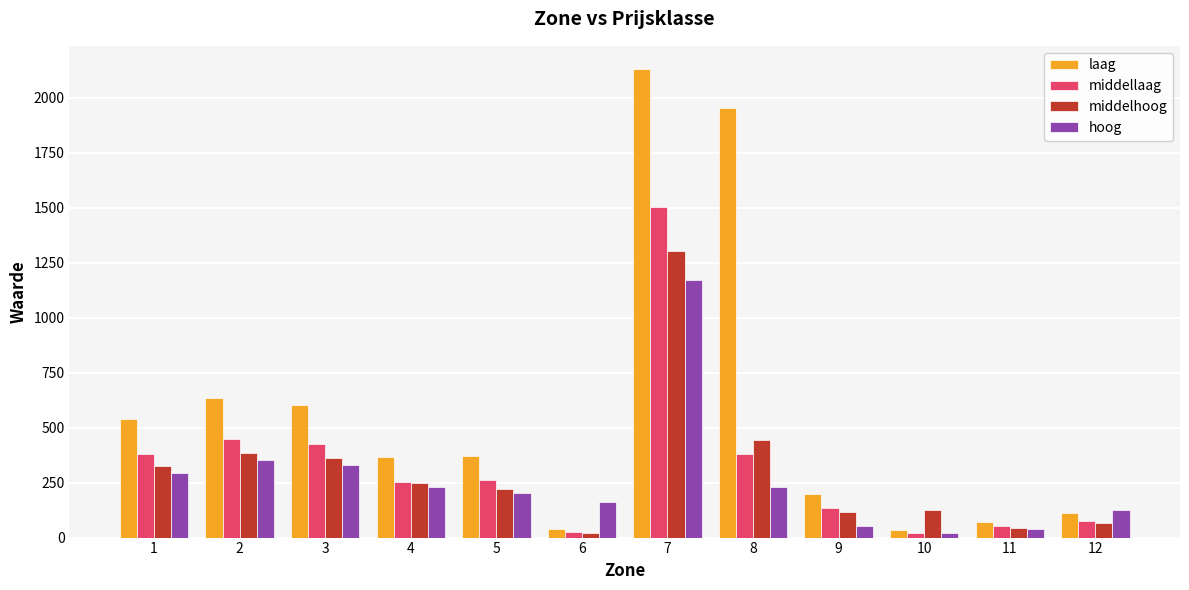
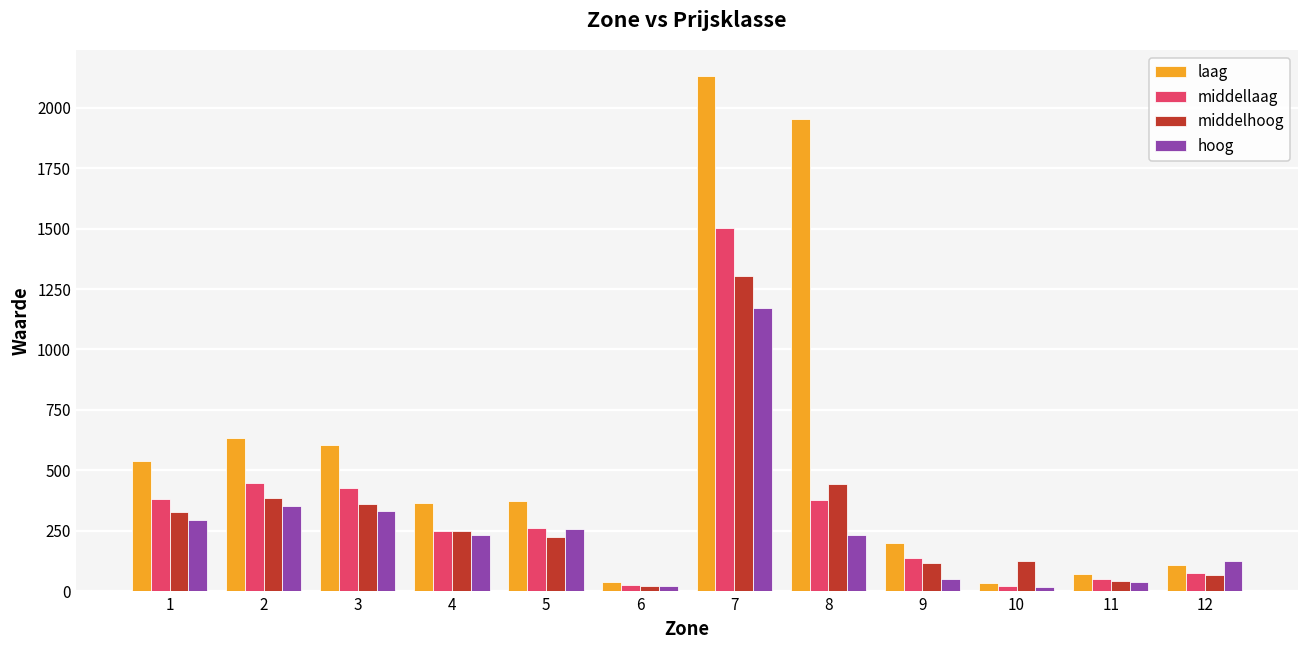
hoog, 5: 200 -> 260
hoog, 6: 160 -> 20
